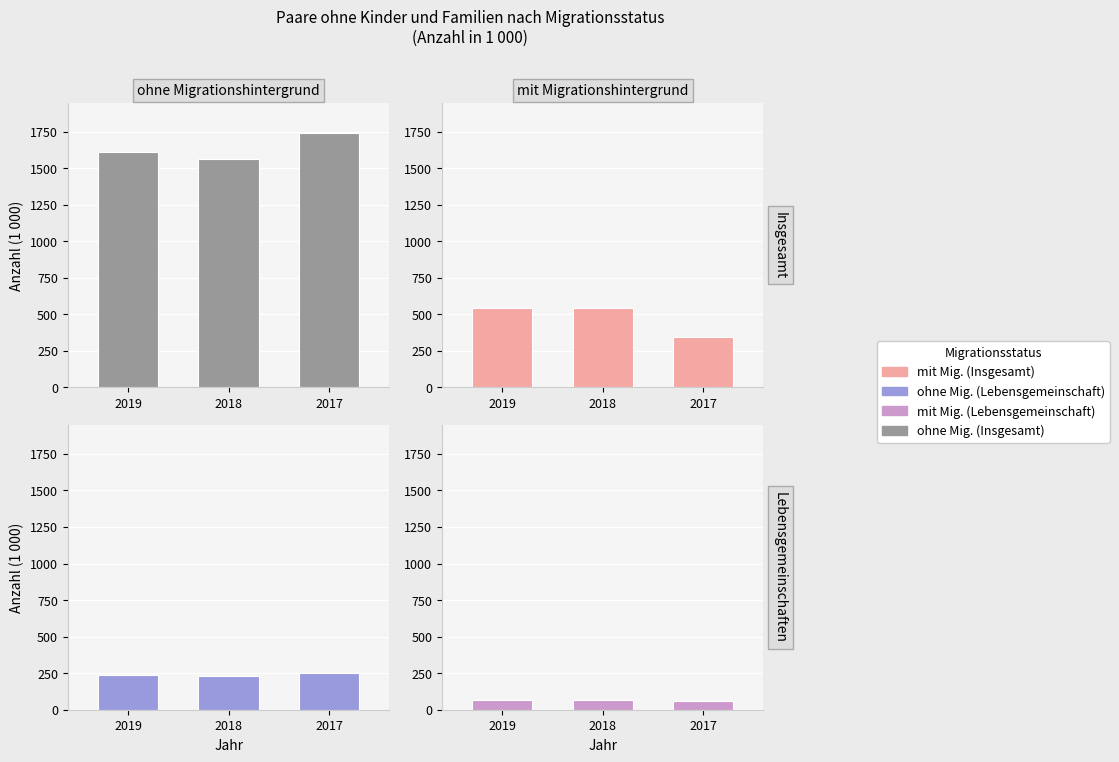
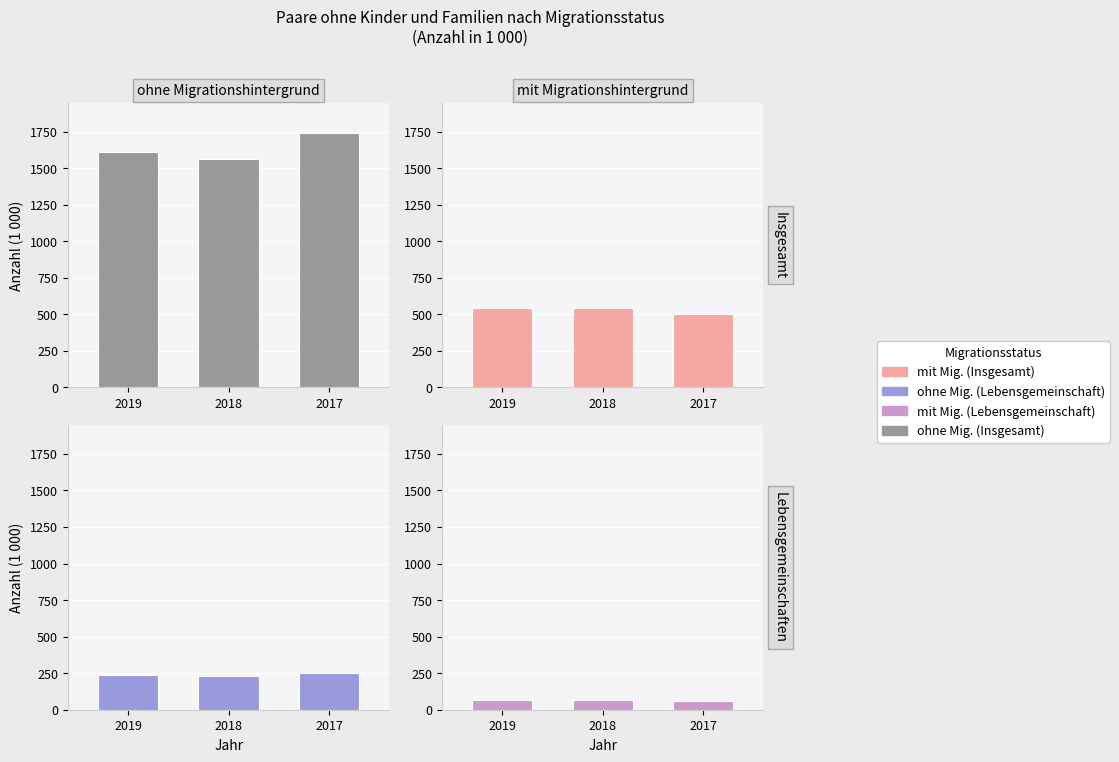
mit Migrationshintergrund, 2017: 350 -> 510
